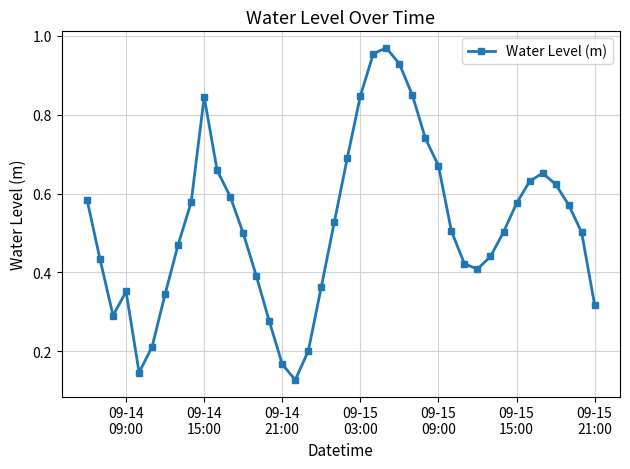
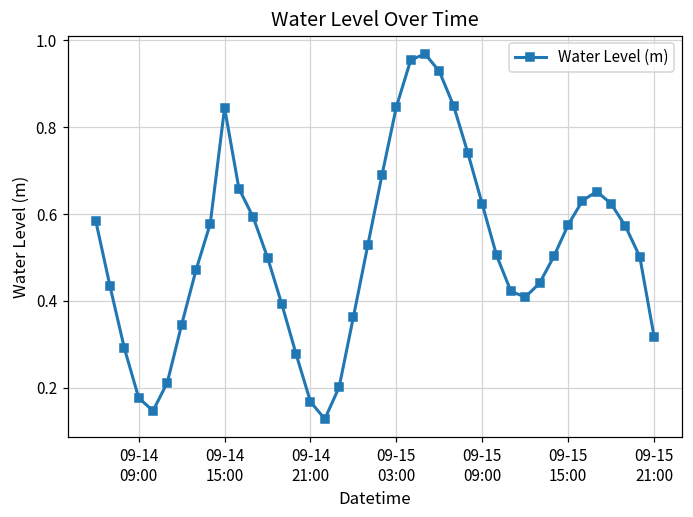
09-14 09:00: 0.35 -> 0.18
09-15 09:00: 0.67 -> 0.62
